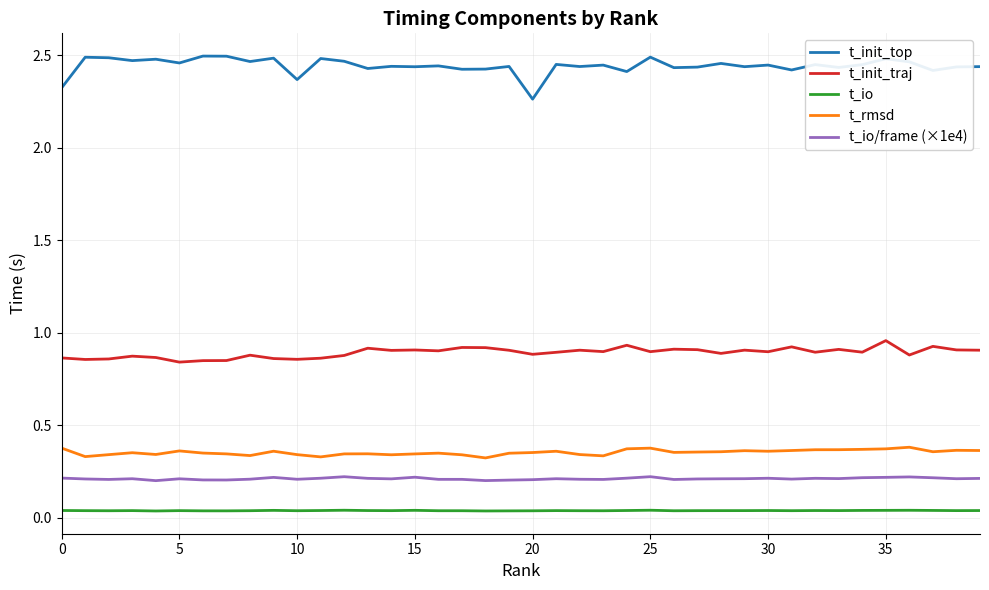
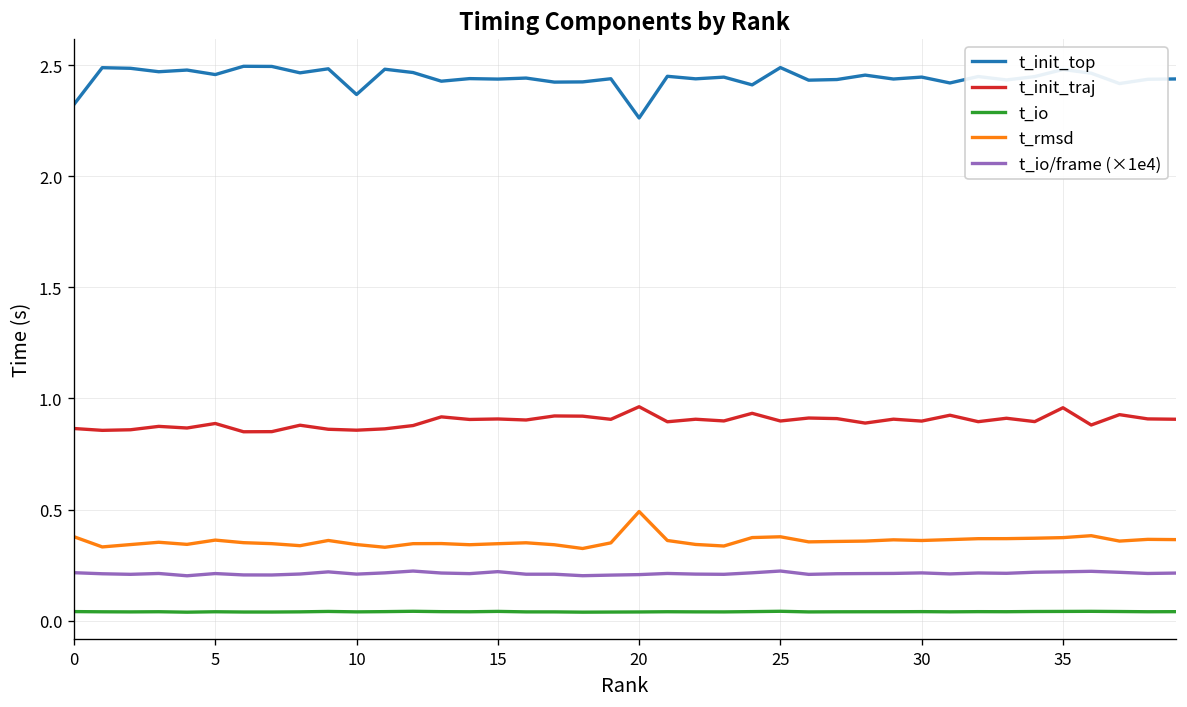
t_init_traj, 5: 0.84 -> 0.89
t_init_traj, 20: 0.88 -> 0.96
t_rmsd, 20: 0.35 -> 0.49
